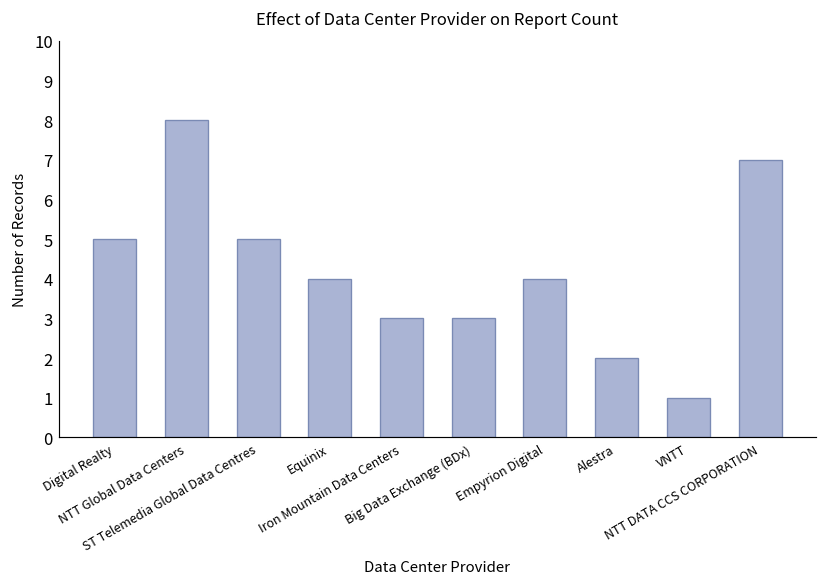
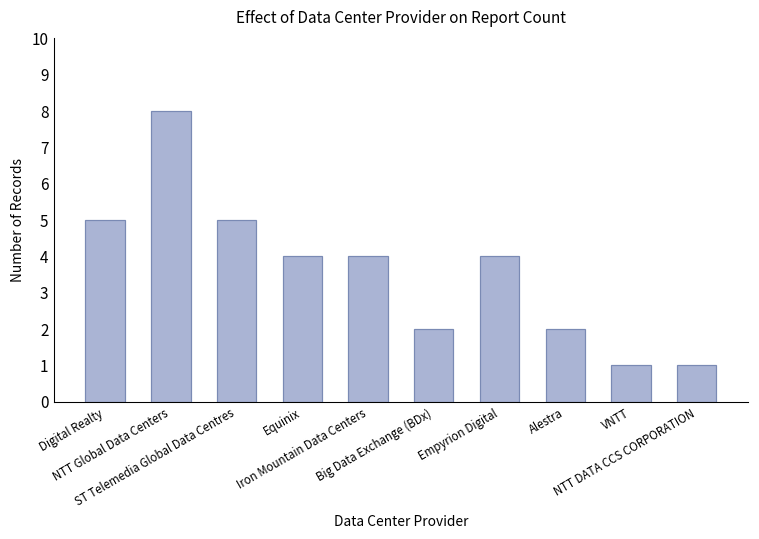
Iron Mountain Data Centers: 3 -> 4
Big Data Exchange (BDx): 3 -> 2
NTT DATA CCS CORPORATION: 7 -> 1
